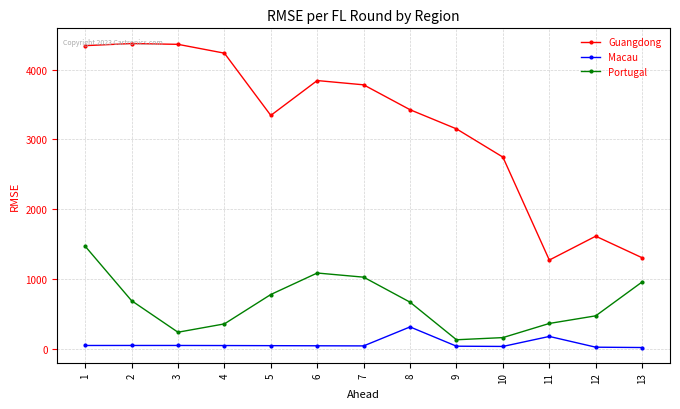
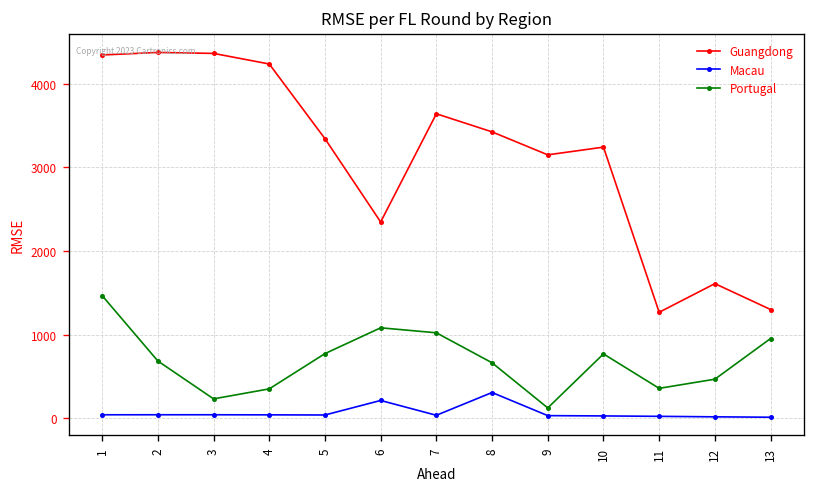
Guangdong, 6: 3800 -> 2300
Macau, 6: 0 -> 200
Guangdong, 7: 3800 -> 3600
Guangdong, 10: 2700 -> 3200
Portugal, 10: 200 -> 800
Macau, 11: 200 -> 0
